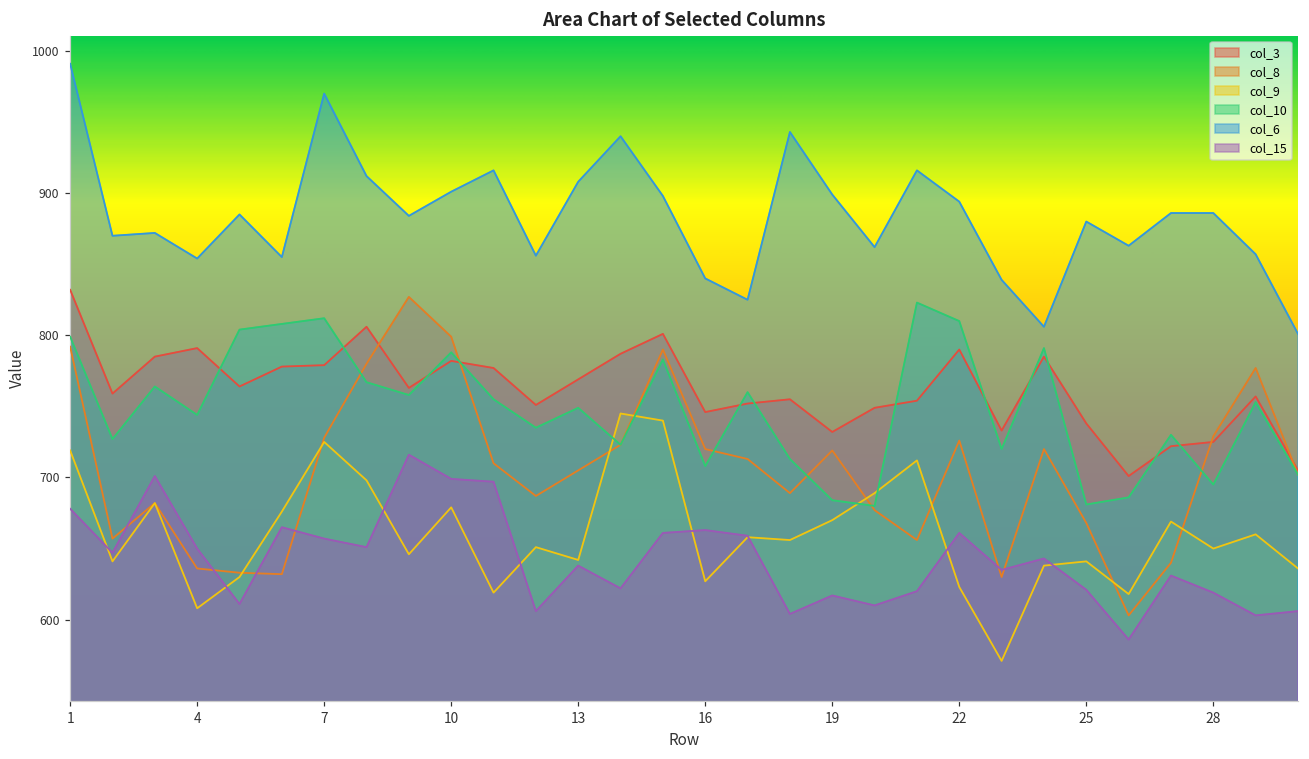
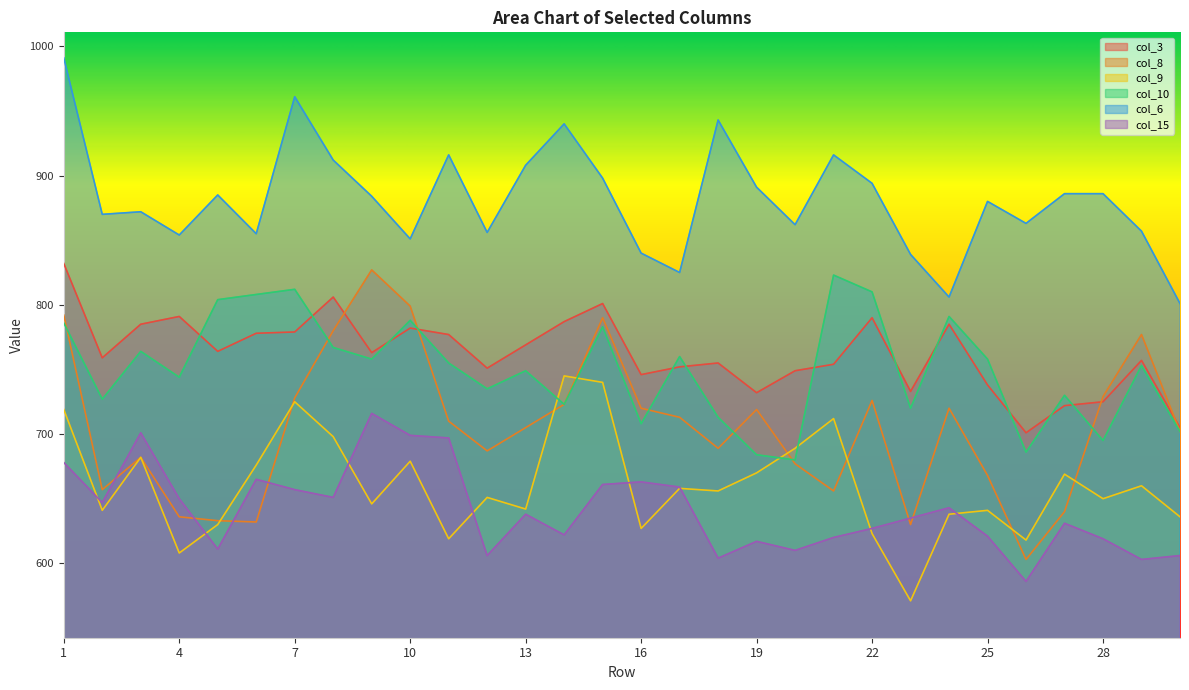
col_10, 1: 799 -> 786
col_6, 7: 970 -> 961
col_6, 10: 901 -> 851
col_6, 19: 899 -> 891
col_15, 22: 661 -> 627
col_10, 25: 681 -> 758
